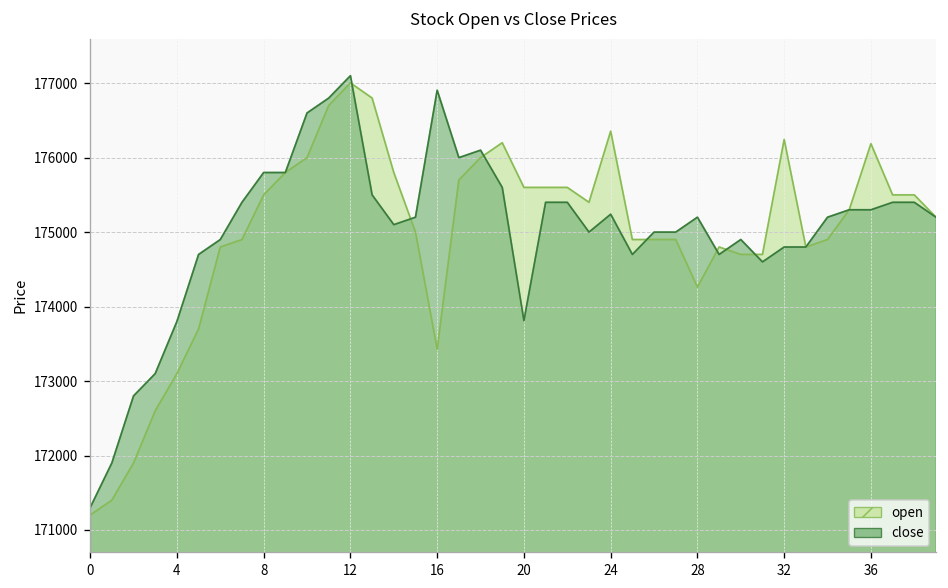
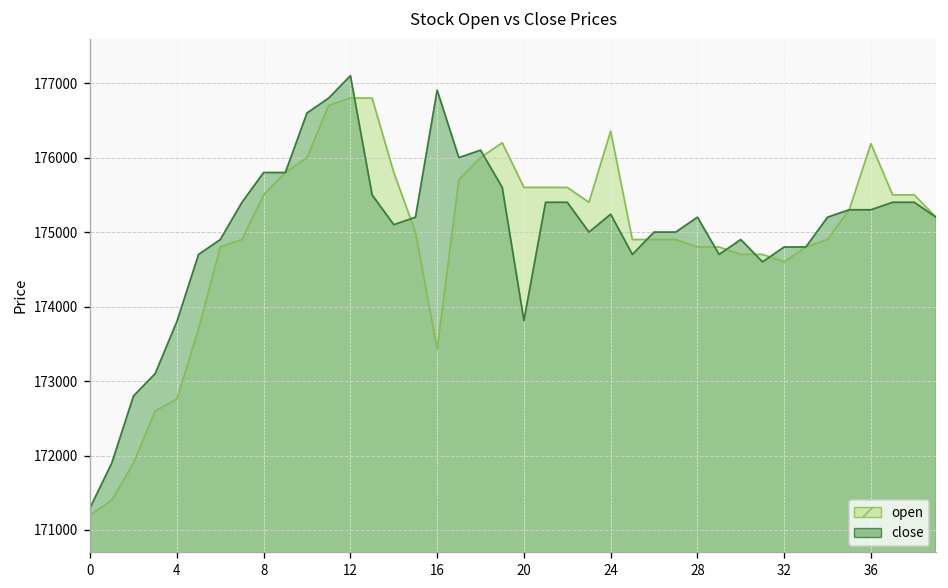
open, 4: 173100 -> 172800
open, 12: 177000 -> 176800
open, 28: 174300 -> 174800
open, 32: 176200 -> 174600
